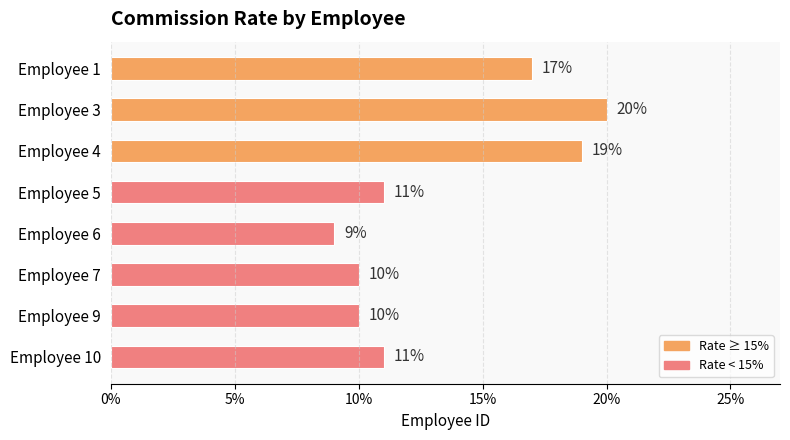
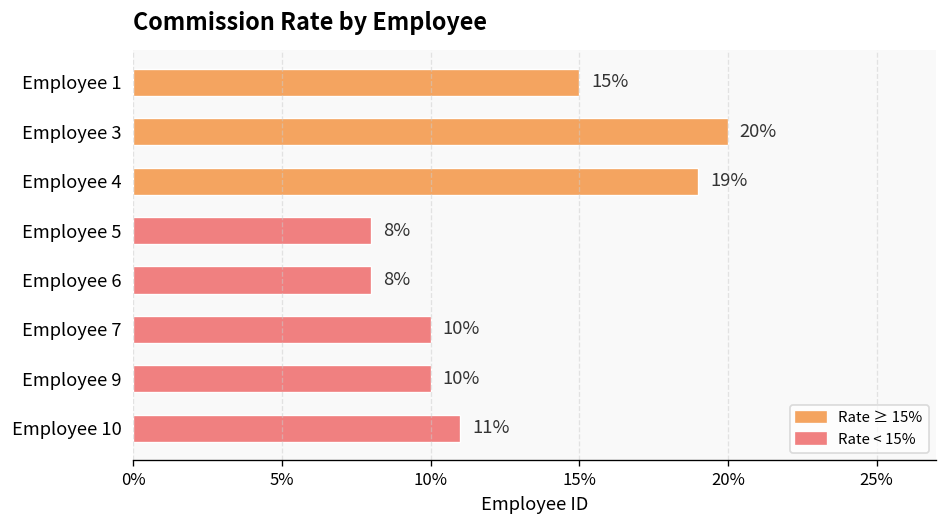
Employee 1: 17% -> 15%
Employee 5: 11% -> 8%
Employee 6: 9% -> 8%
